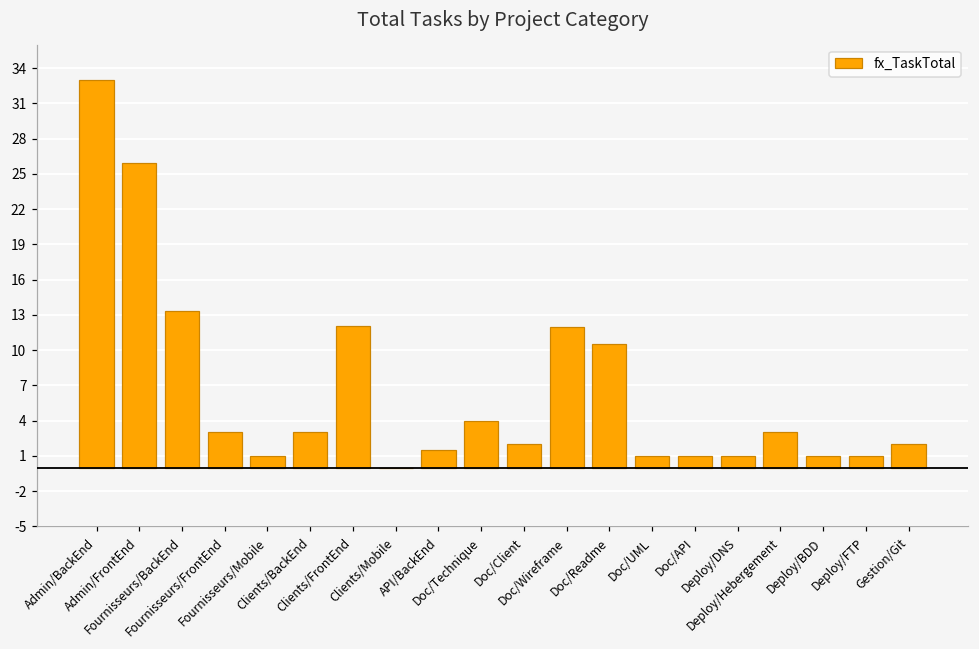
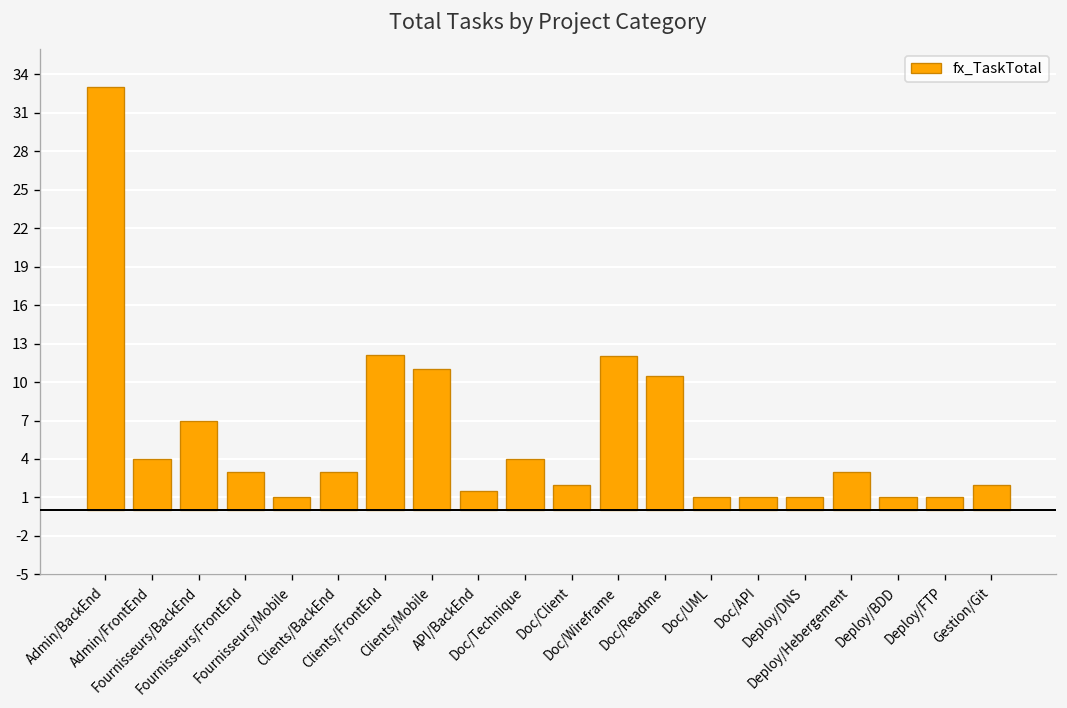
Admin/FrontEnd: 25.9 -> 4.0
Fournisseurs/BackEnd: 13.3 -> 7.0
Clients/Mobile: 0 -> 11
